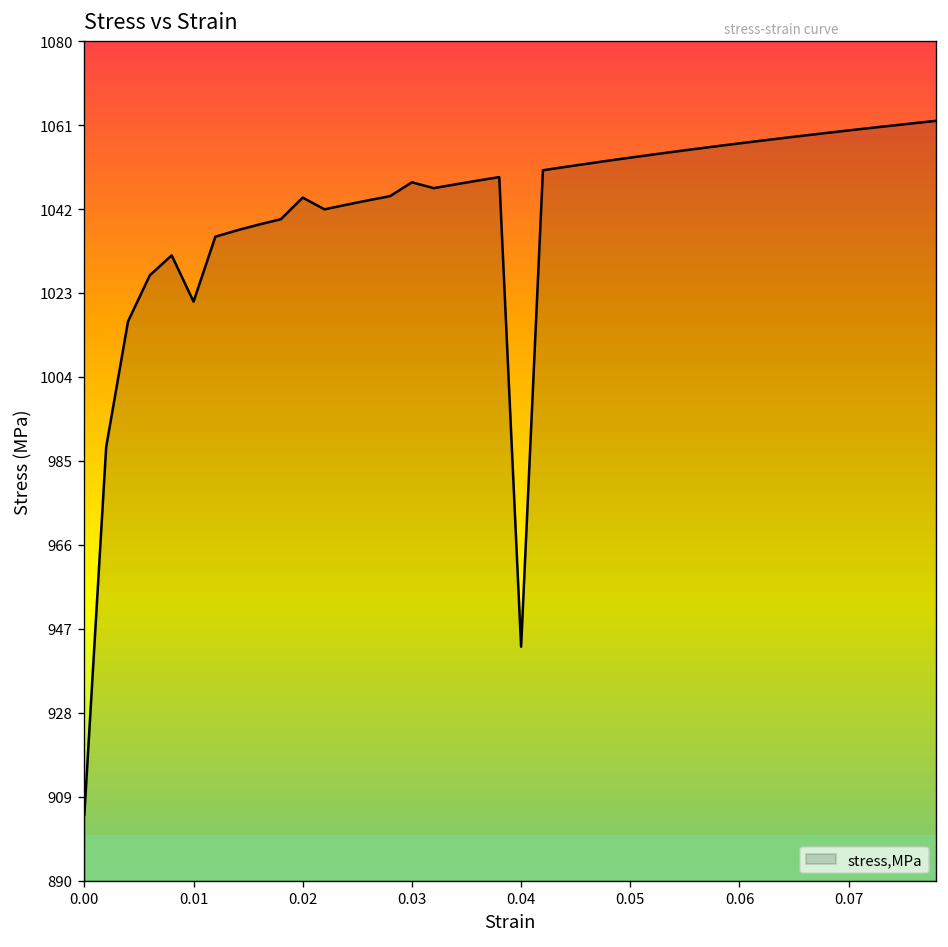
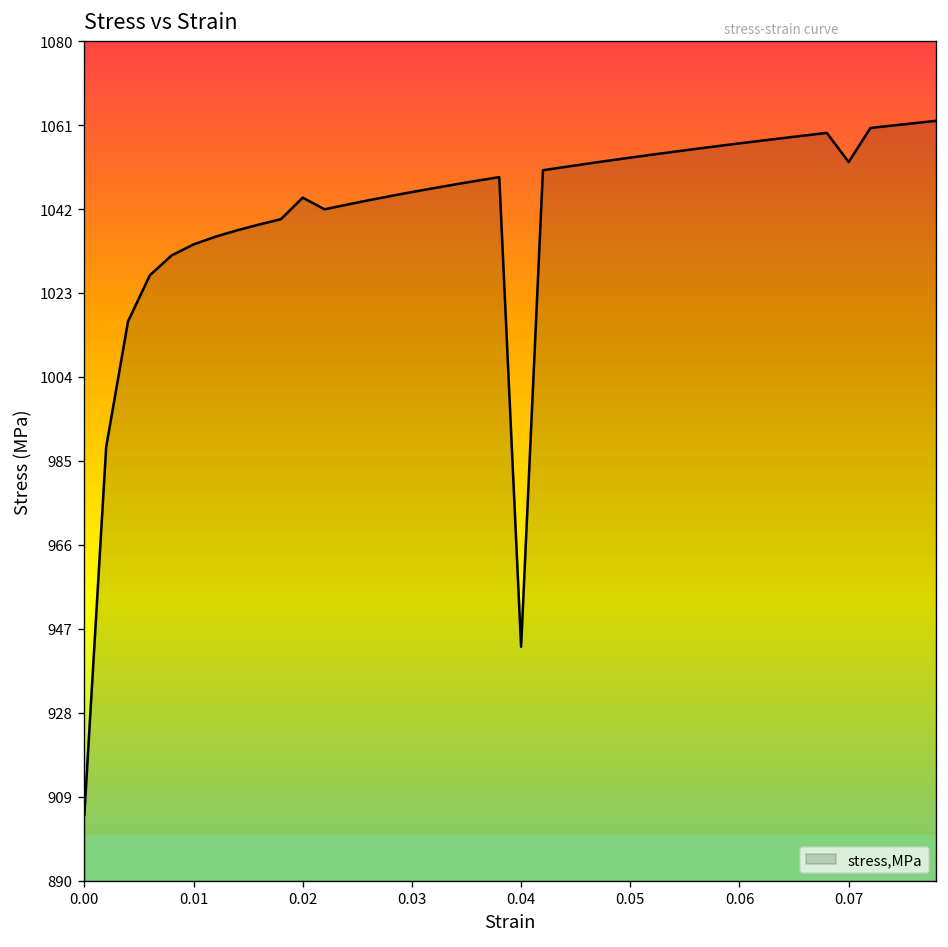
0.01: 1021 -> 1034
0.03: 1048 -> 1046
0.07: 1060 -> 1053
